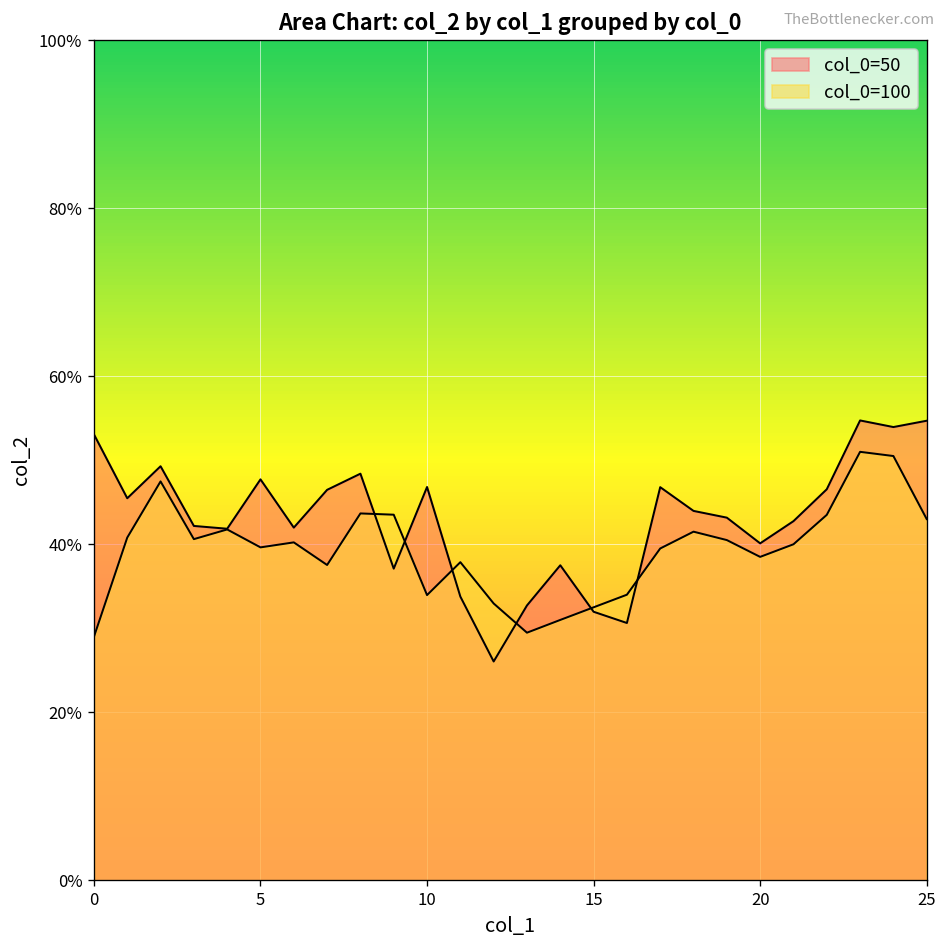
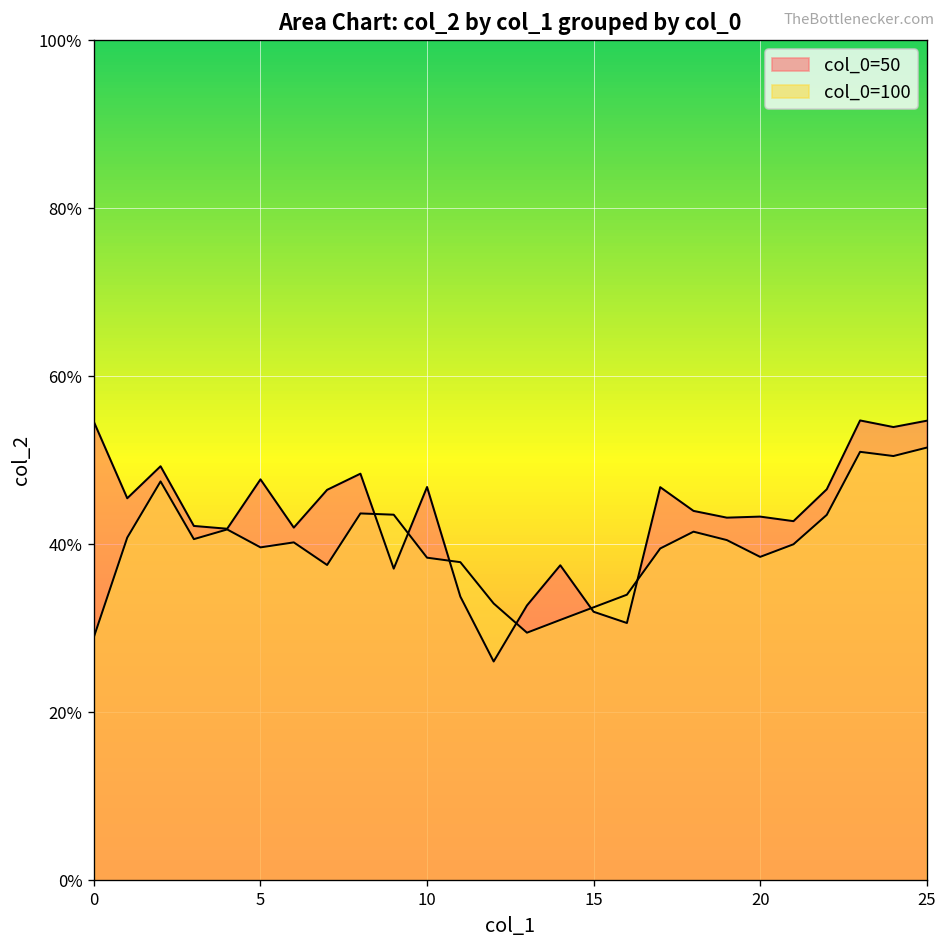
col_0=50, 0: 53% -> 55%
col_0=100, 10: 34% -> 38%
col_0=50, 20: 40% -> 43%
col_0=100, 25: 43% -> 52%
